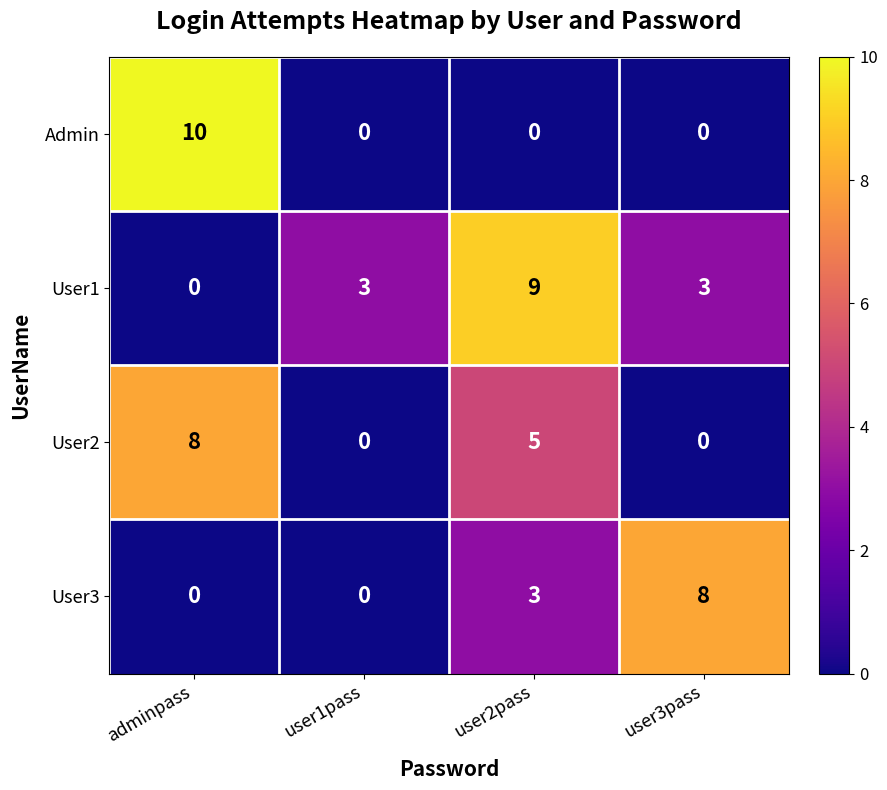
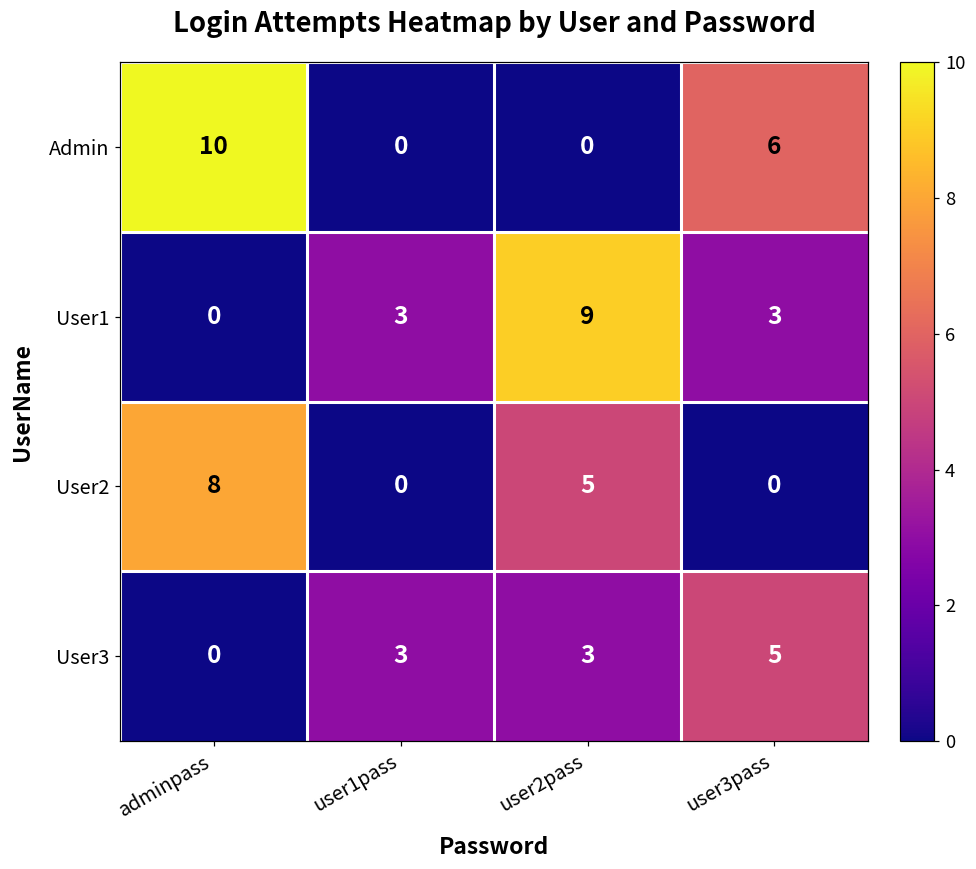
Admin, user3pass: 0 -> 6
User3, user1pass: 0 -> 3
User3, user3pass: 8 -> 5
